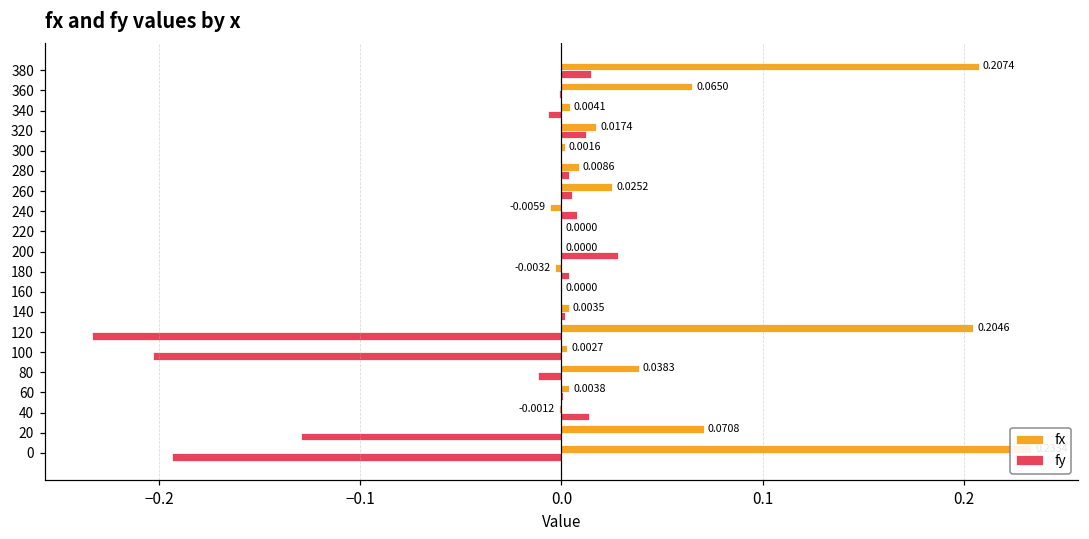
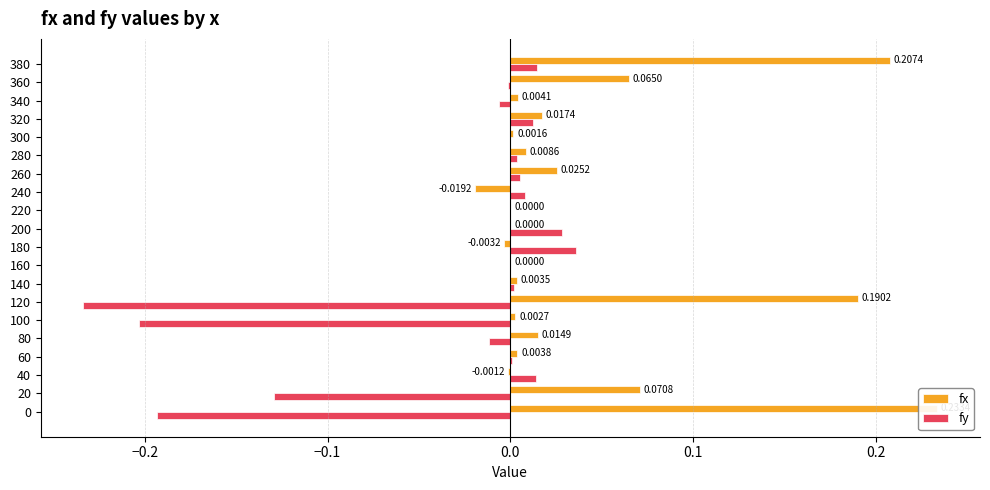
fx, 240: -0.0059 -> -0.0192
fy, 180: 0.004 -> 0.036
fx, 120: 0.2046 -> 0.1902
fx, 80: 0.0383 -> 0.0149
